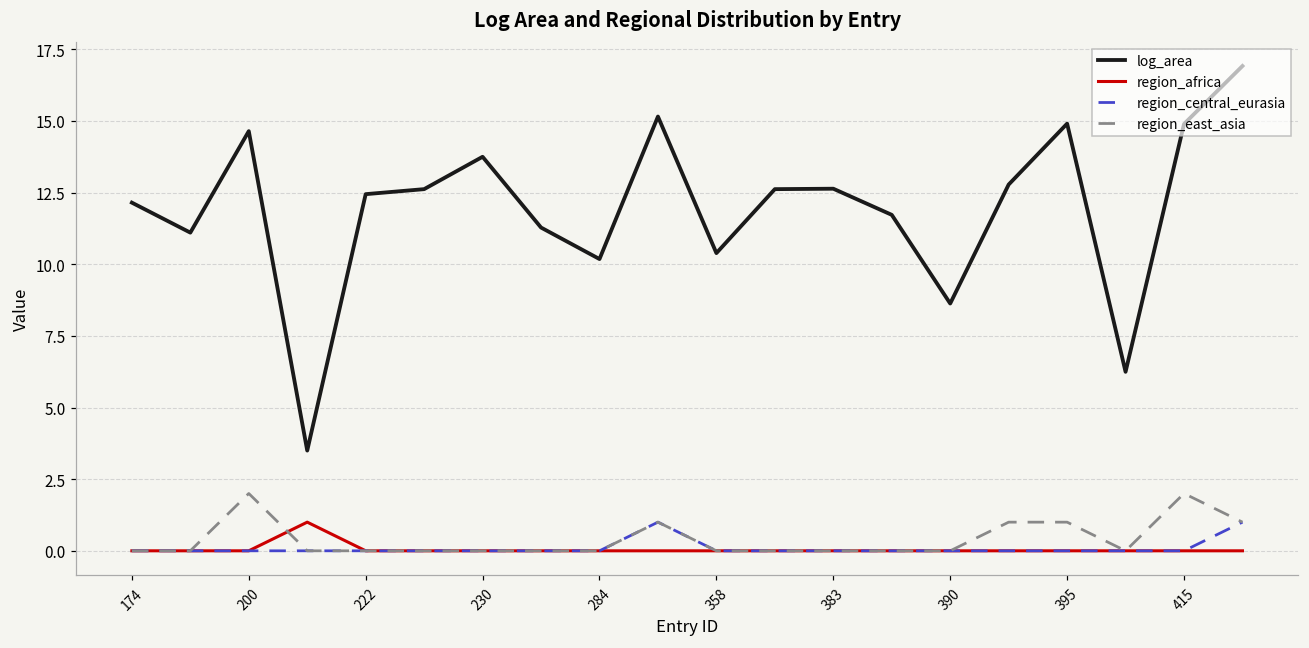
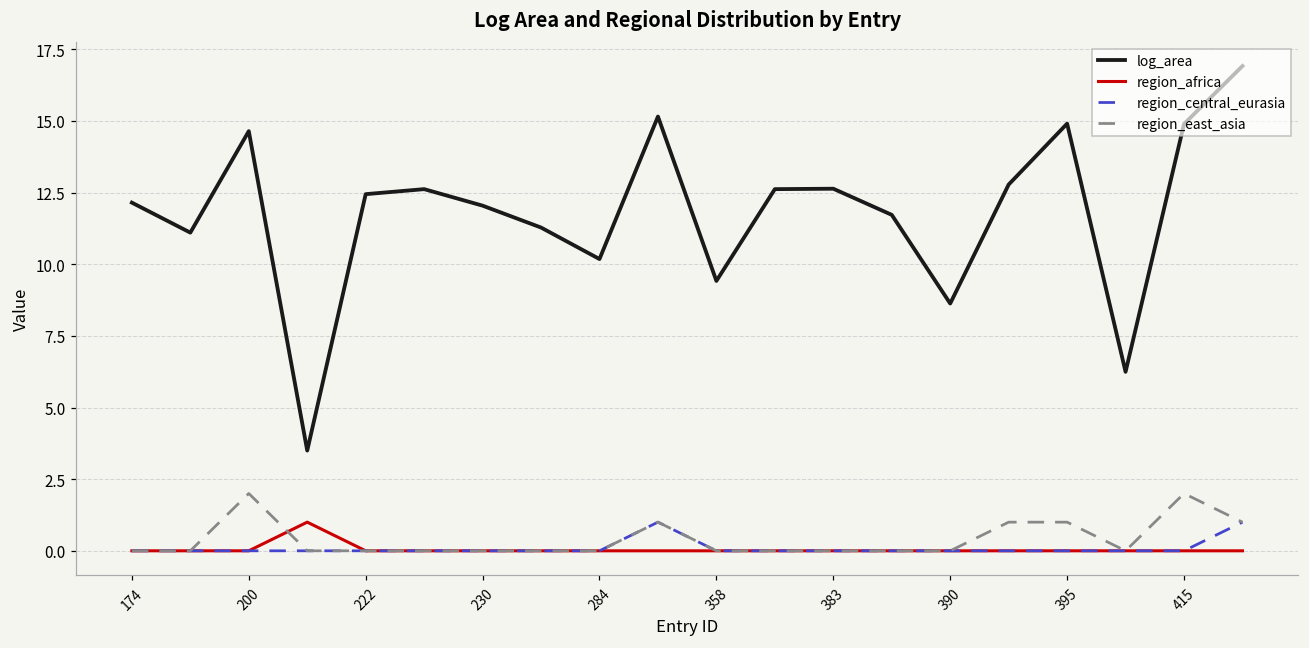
log_area, 230: 13.7 -> 12.0
log_area, 358: 10.4 -> 9.4
